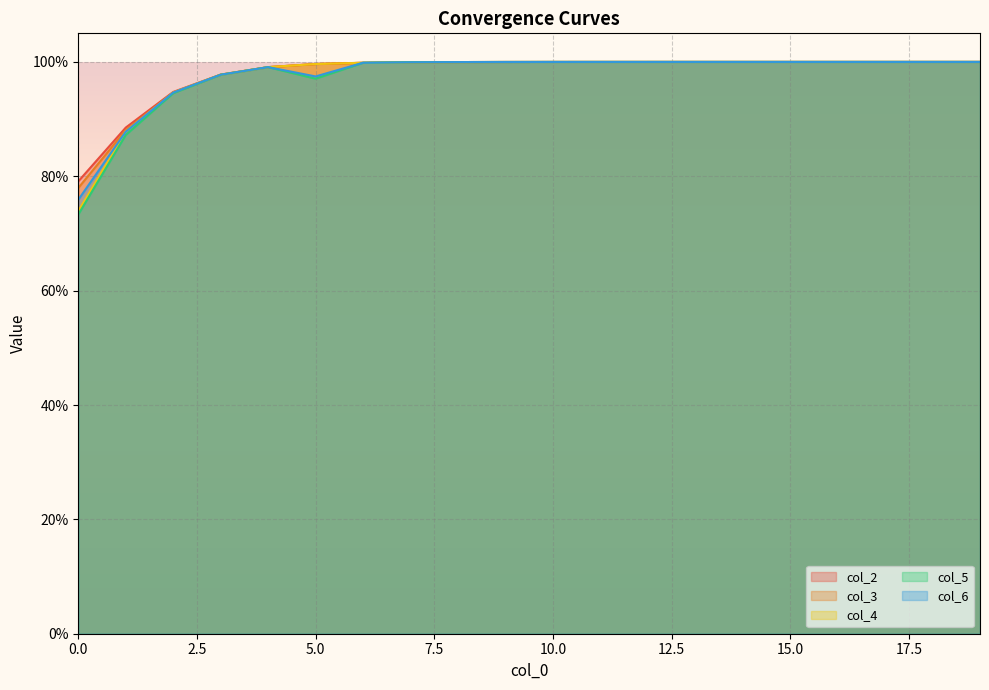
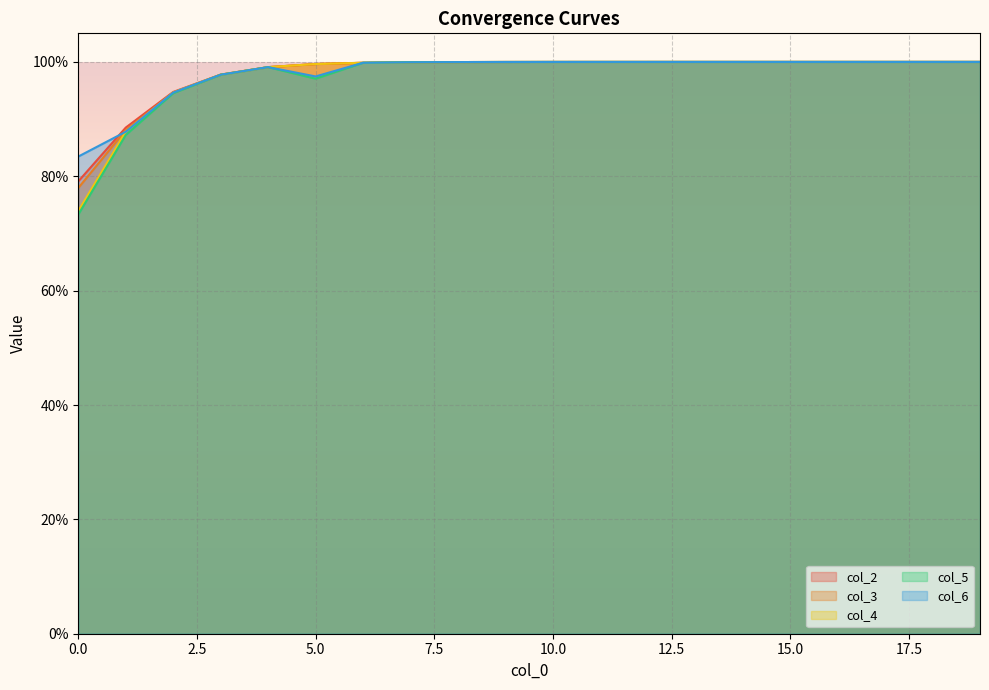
col_6, 0.0: 76% -> 83%
